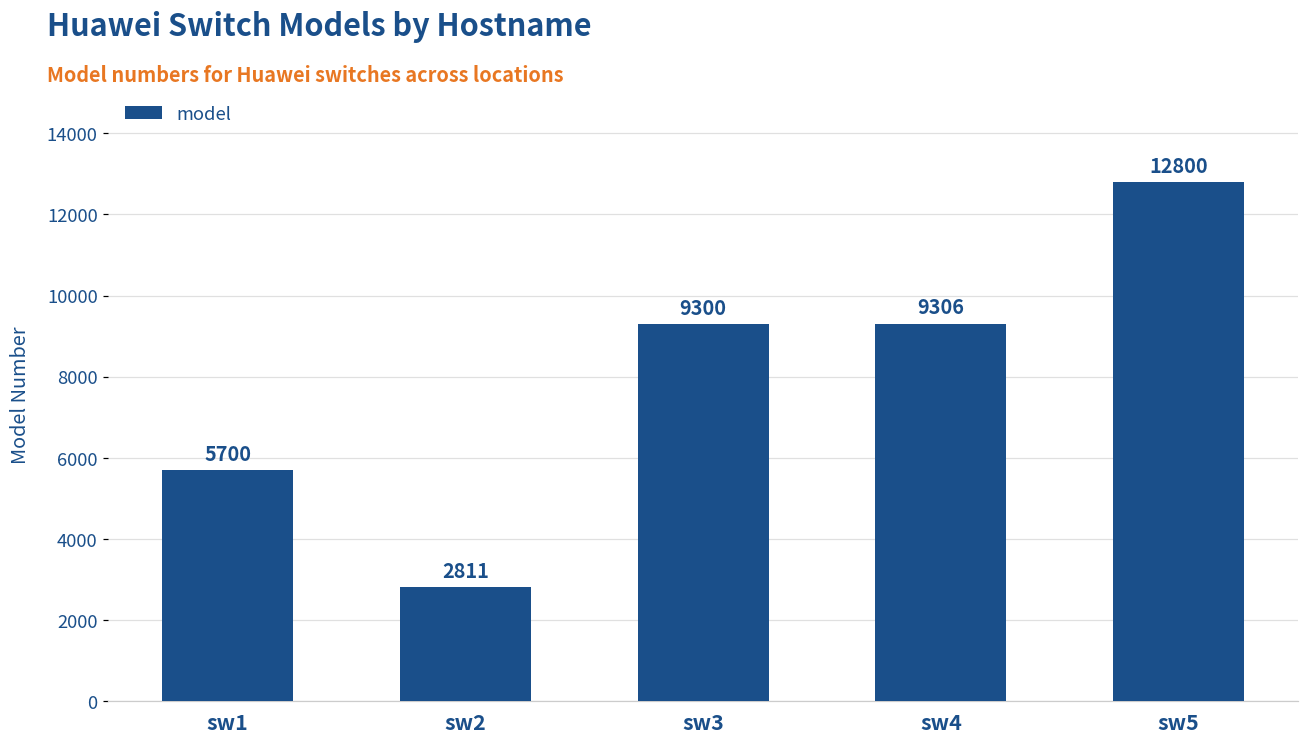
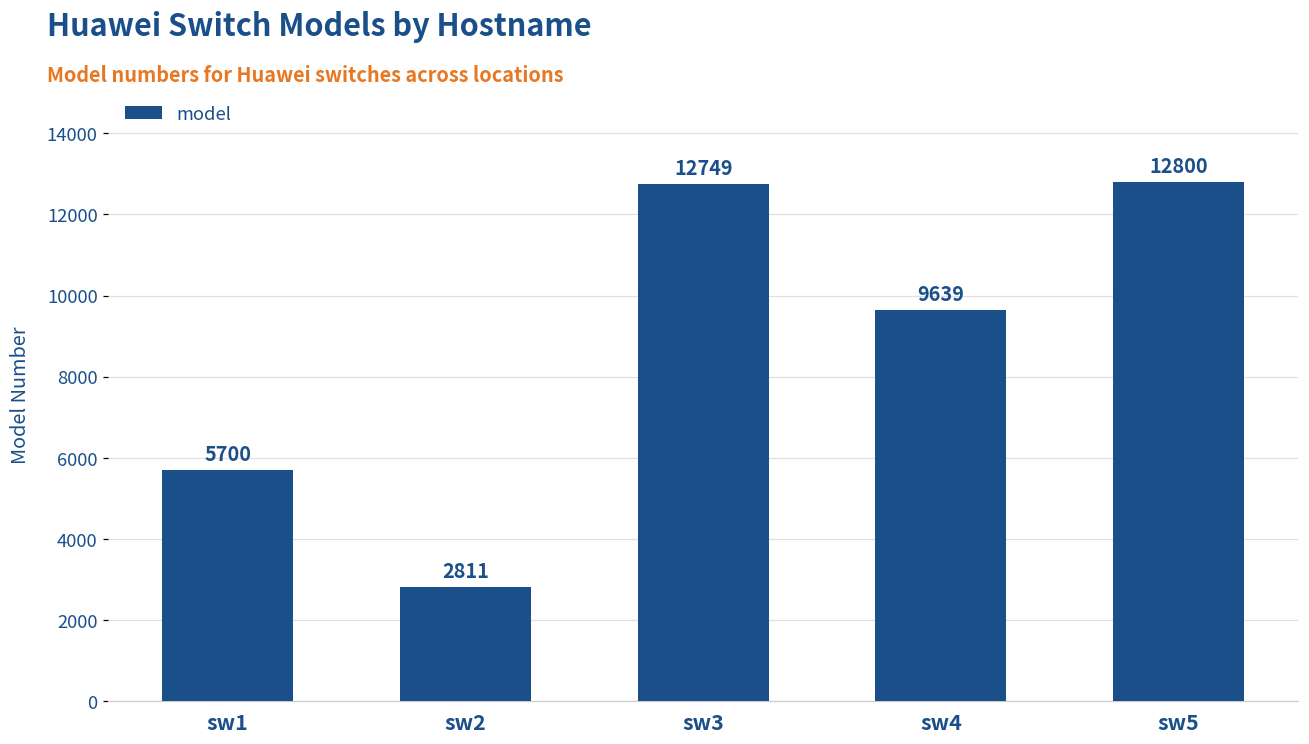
sw3: 9300 -> 12749
sw4: 9306 -> 9639
